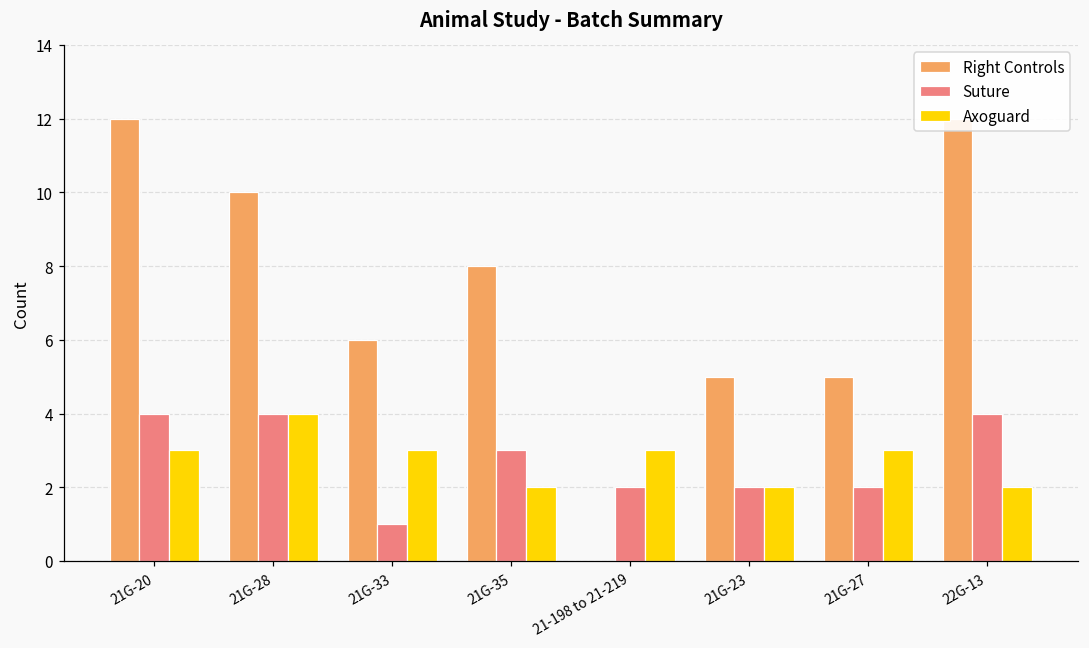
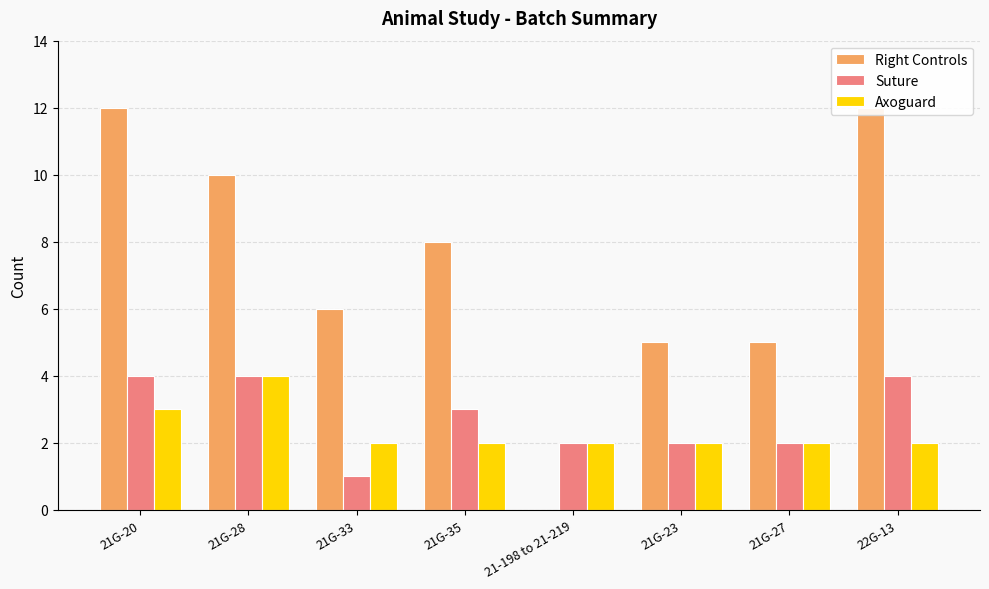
Axoguard, 21G-33: 3 -> 2
Axoguard, 21-198 to 21-219: 3 -> 2
Axoguard, 21G-27: 3 -> 2
